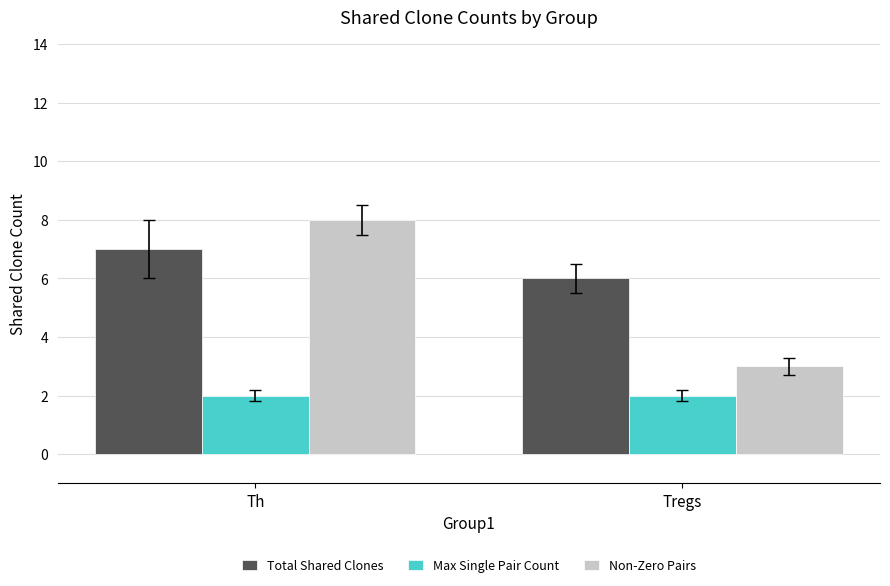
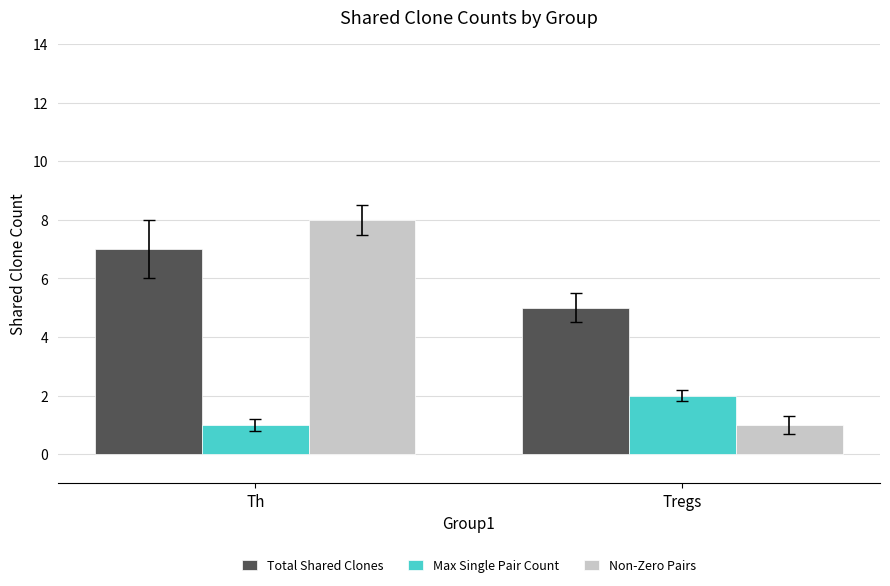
Max Single Pair Count, Th: 2 -> 1
Total Shared Clones, Tregs: 6 -> 5
Non-Zero Pairs, Tregs: 3 -> 1
